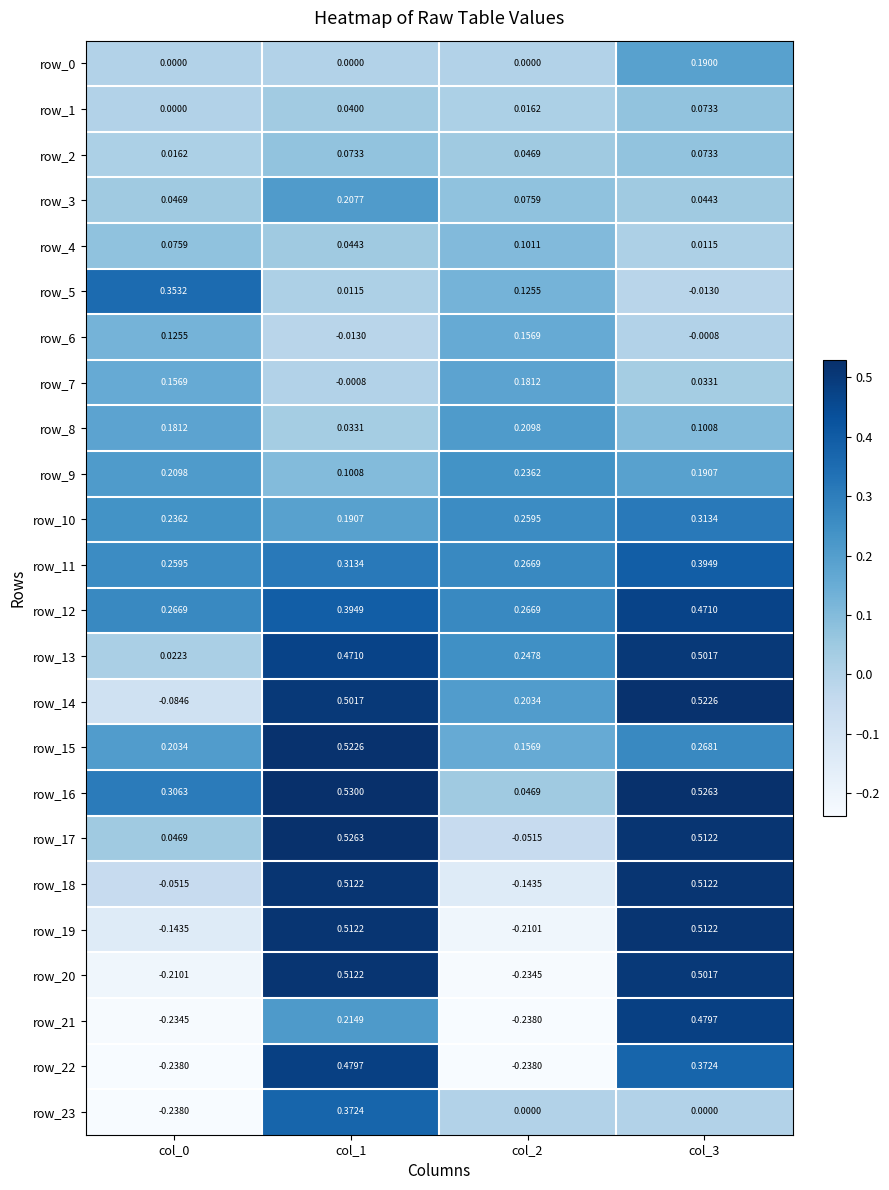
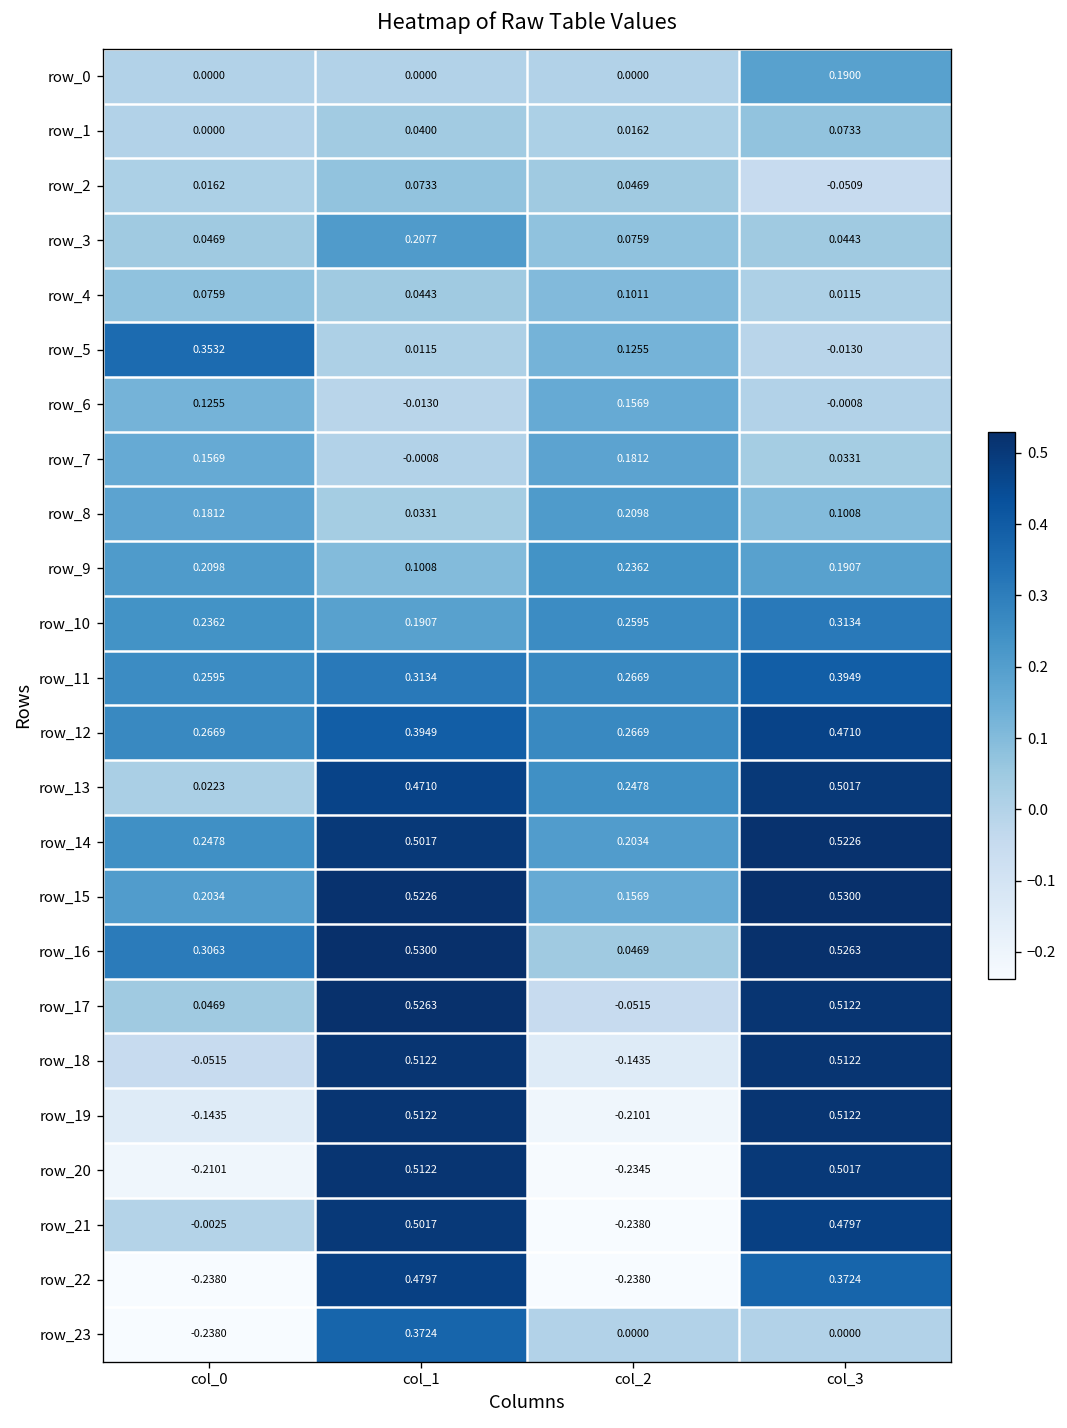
row_2, col_3: 0.0733 -> -0.0509
row_14, col_0: -0.0846 -> 0.2478
row_15, col_3: 0.2681 -> 0.5300
row_21, col_0: -0.2345 -> -0.0025
row_21, col_1: 0.2149 -> 0.5017
